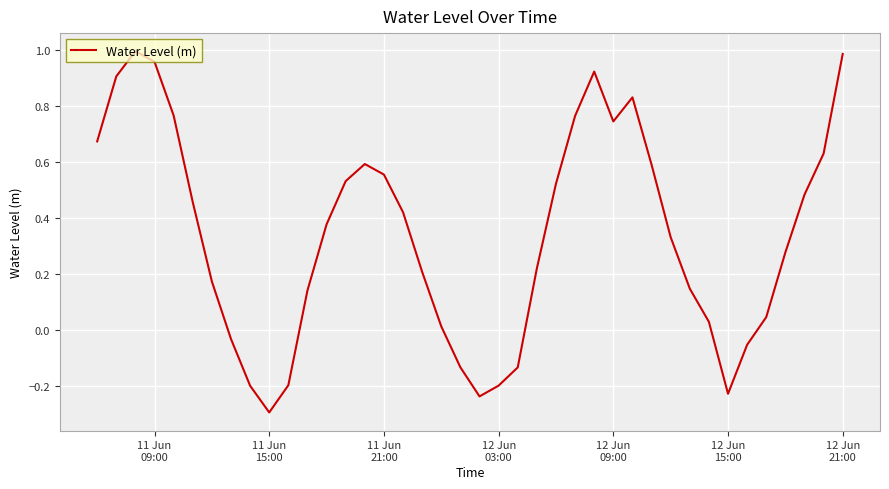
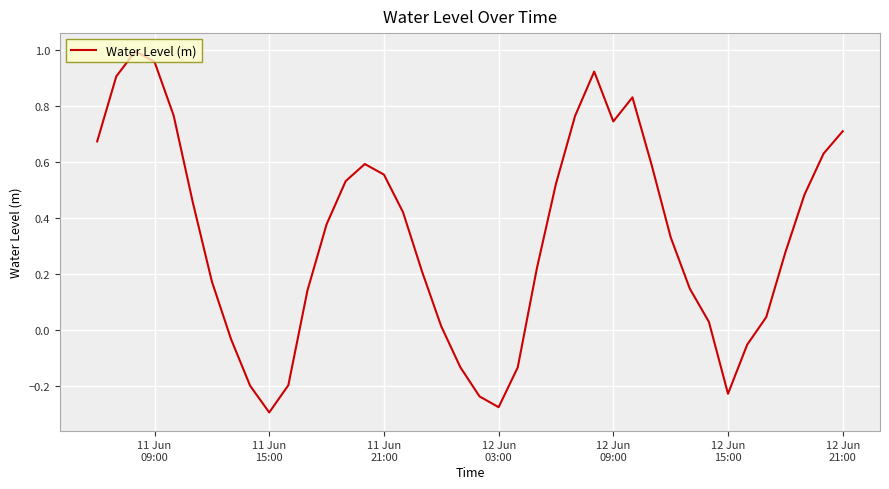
12 Jun 03:00: -0.20 -> -0.28
12 Jun 21:00: 0.99 -> 0.71
